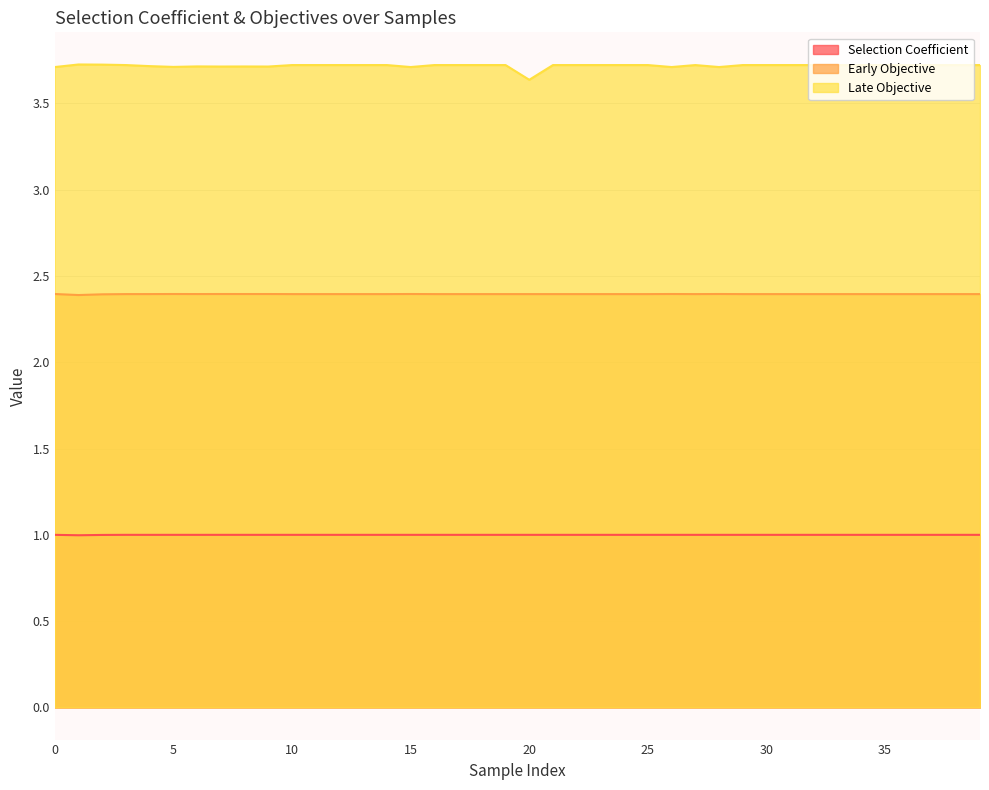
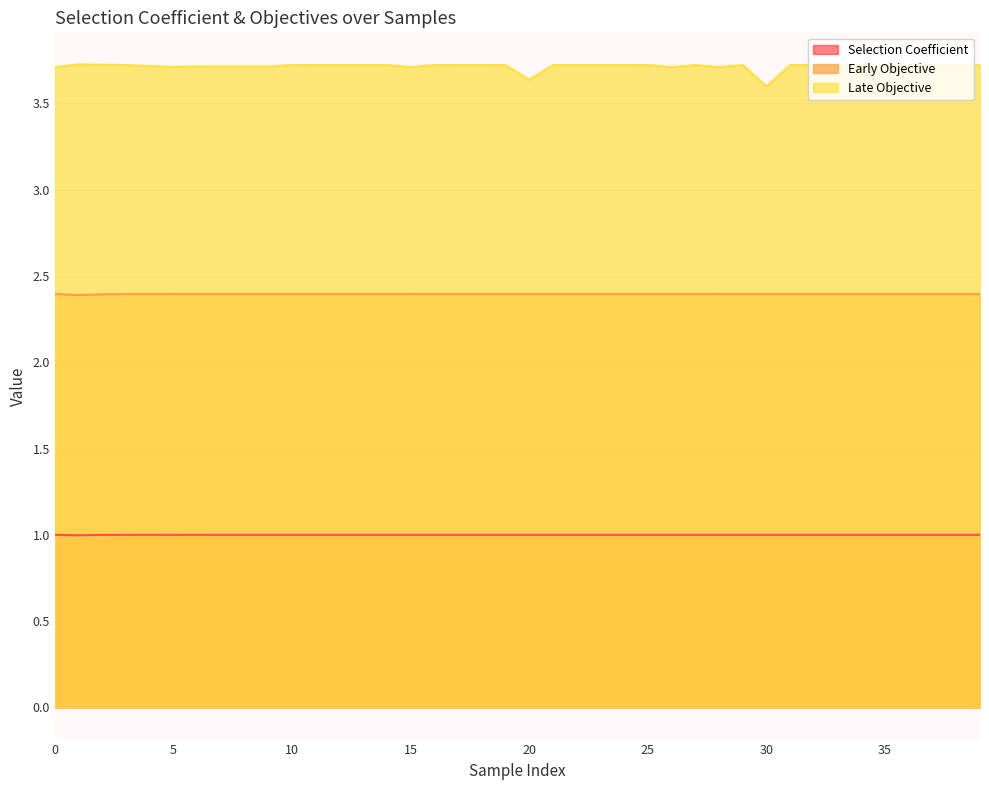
Late Objective, 30: 3.72 -> 3.60
